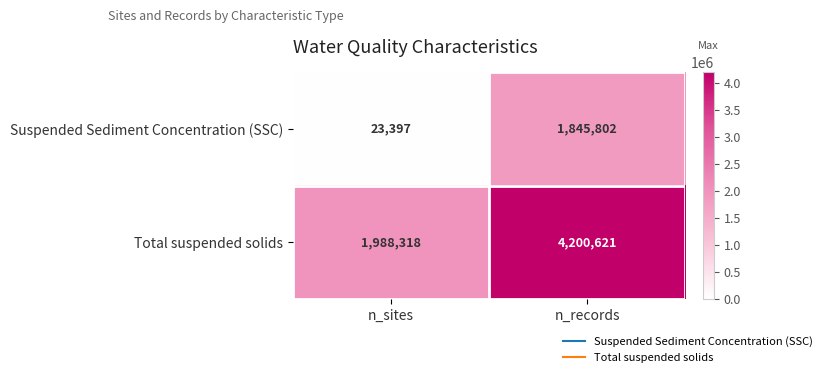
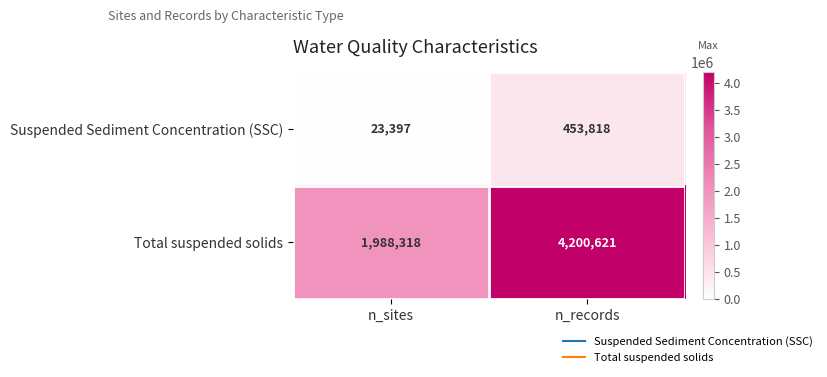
Suspended Sediment Concentration (SSC), n_records: 1,845,802 -> 453,818
